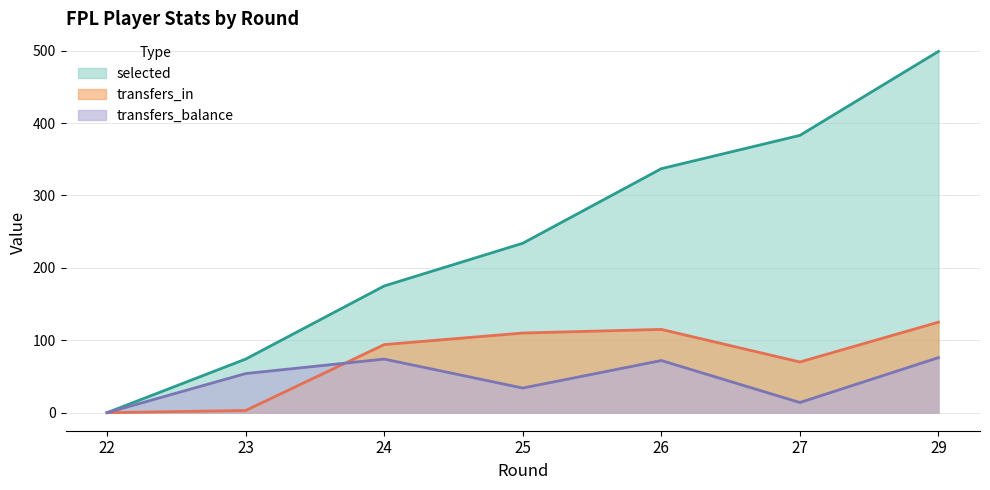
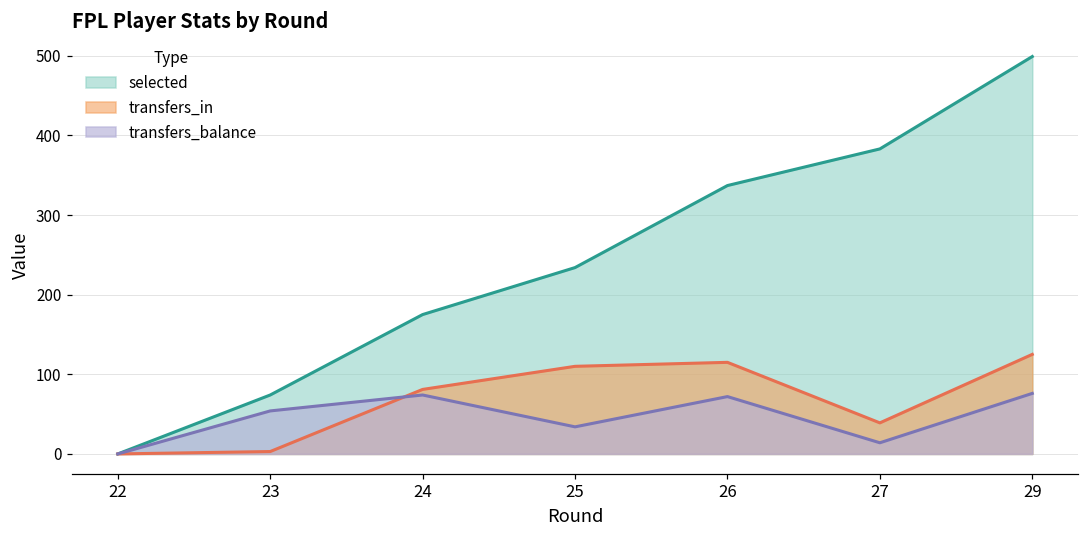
transfers_in, 24: 90 -> 80
transfers_in, 27: 70 -> 40
